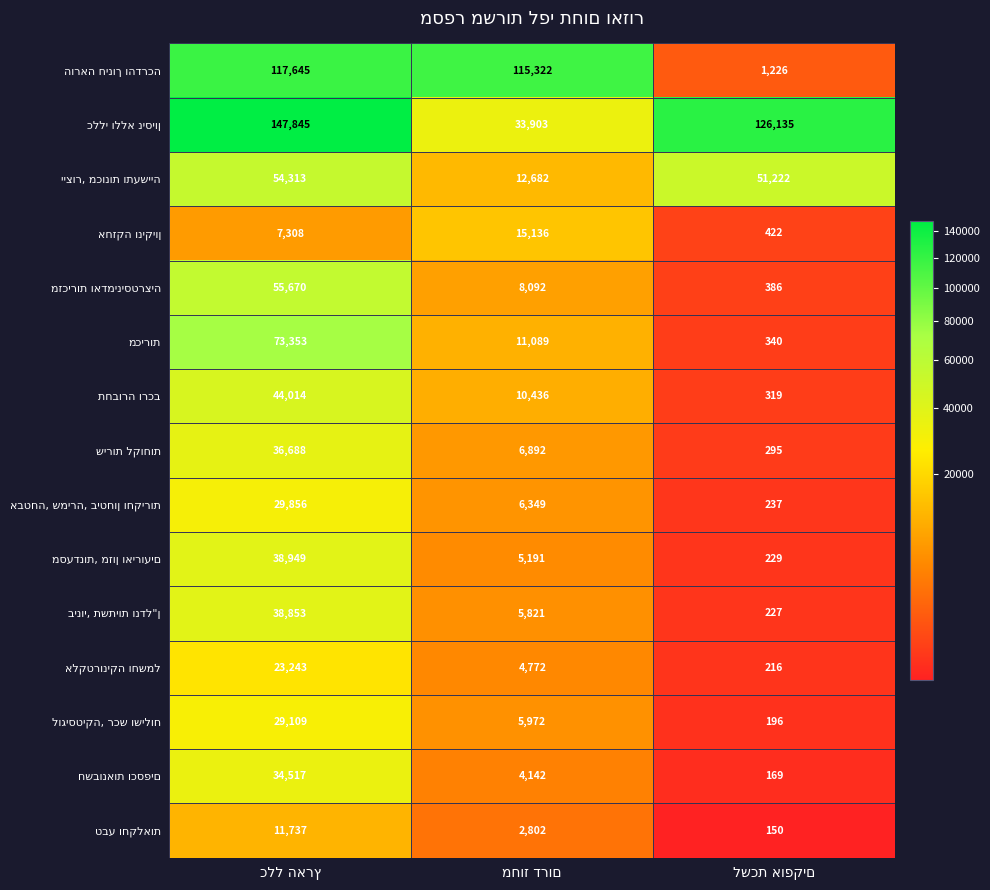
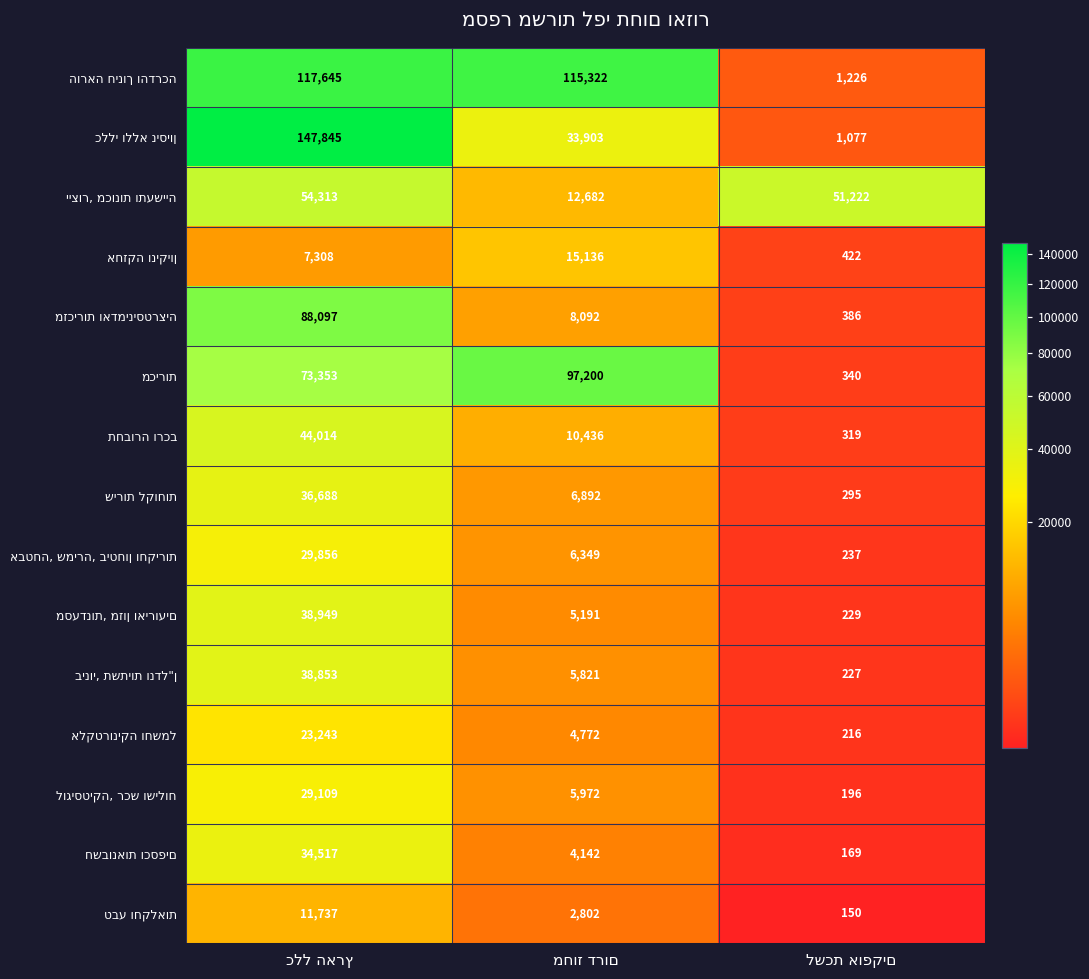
כללי וללא ניסיון, לשכת אופקים: 126,135 -> 1,077
מזכירות ואדמיניסטרציה, כלל הארץ: 55,670 -> 88,097
מכירות, מחוז דרום: 11,089 -> 97,200
